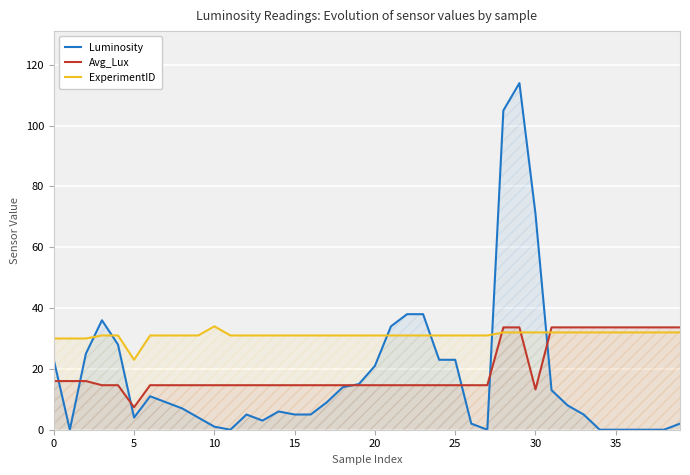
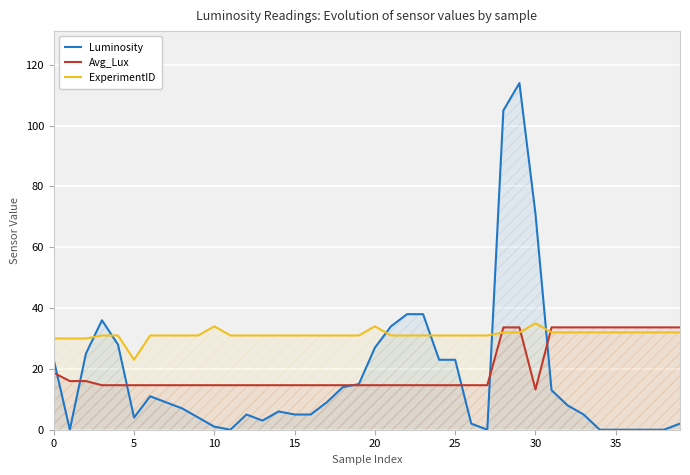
Avg_Lux, 0: 16 -> 19
Avg_Lux, 5: 7 -> 15
Luminosity, 20: 21 -> 27
ExperimentID, 20: 31 -> 34
ExperimentID, 30: 32 -> 35
